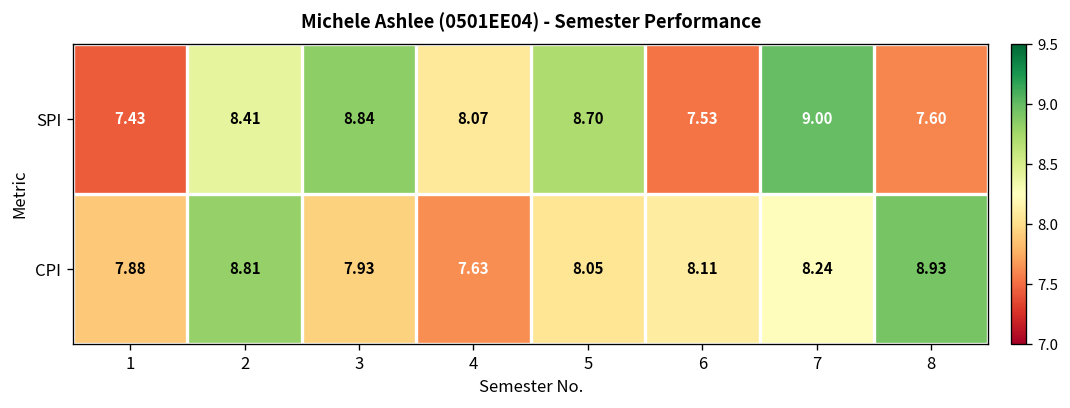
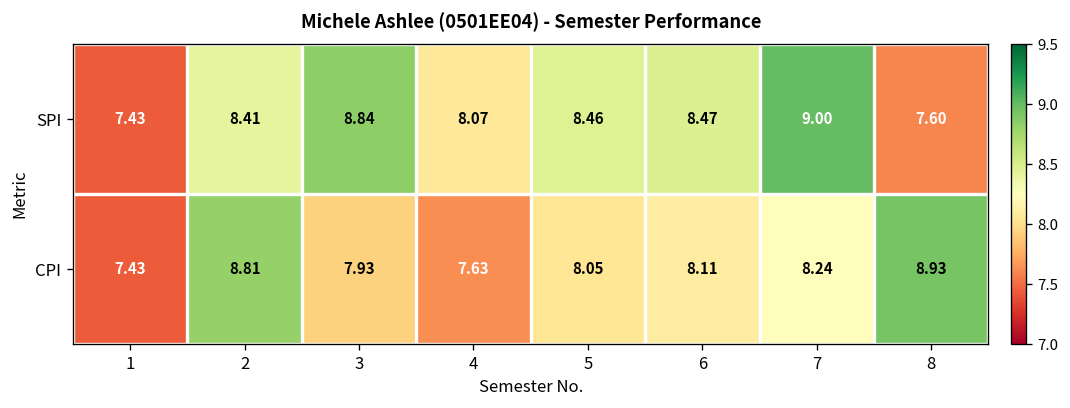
SPI, 5: 8.70 -> 8.46
SPI, 6: 7.53 -> 8.47
CPI, 1: 7.88 -> 7.43
